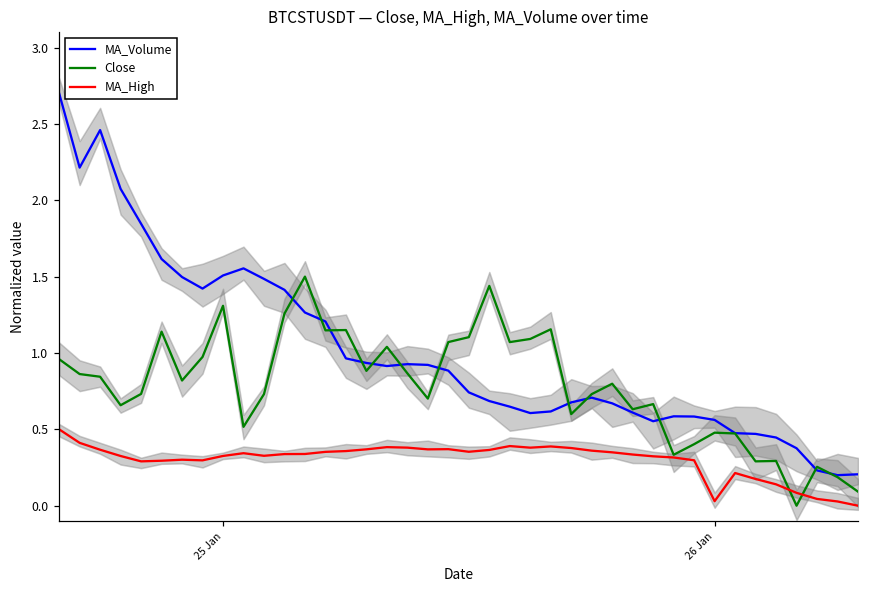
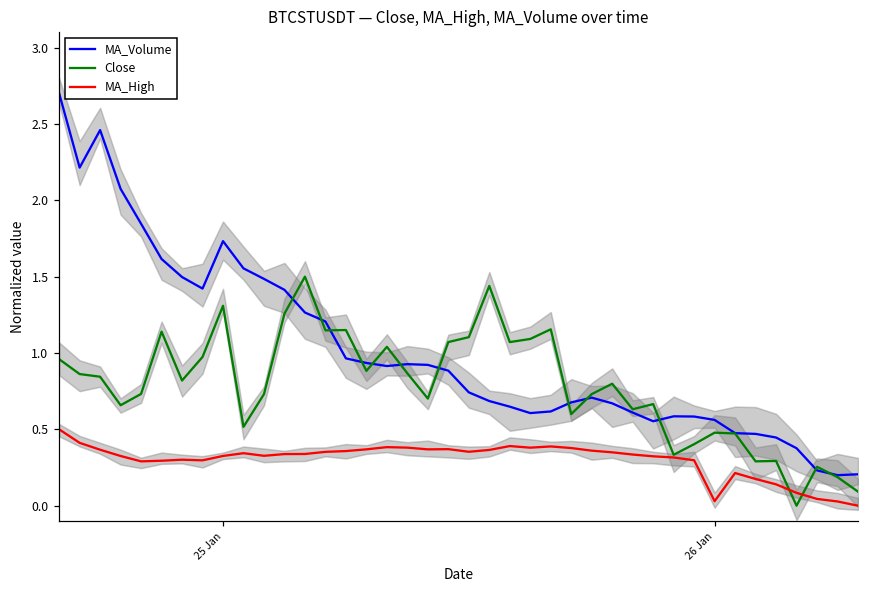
MA_Volume, 25 Jan: 1.51 -> 1.73
